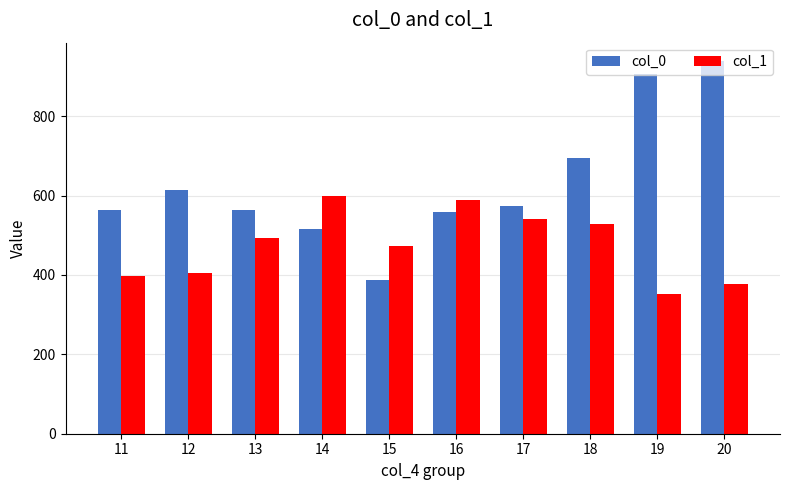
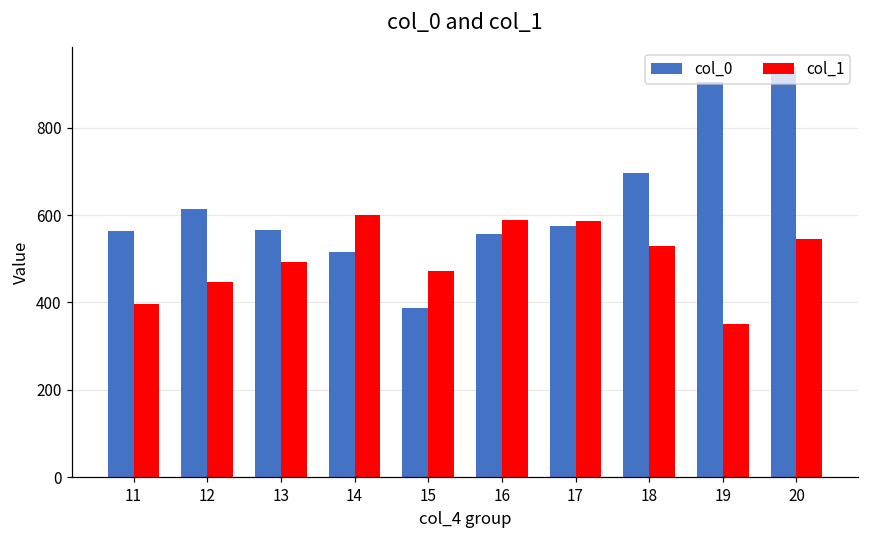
col_1, 12: 410 -> 450
col_1, 17: 540 -> 590
col_1, 20: 380 -> 550
